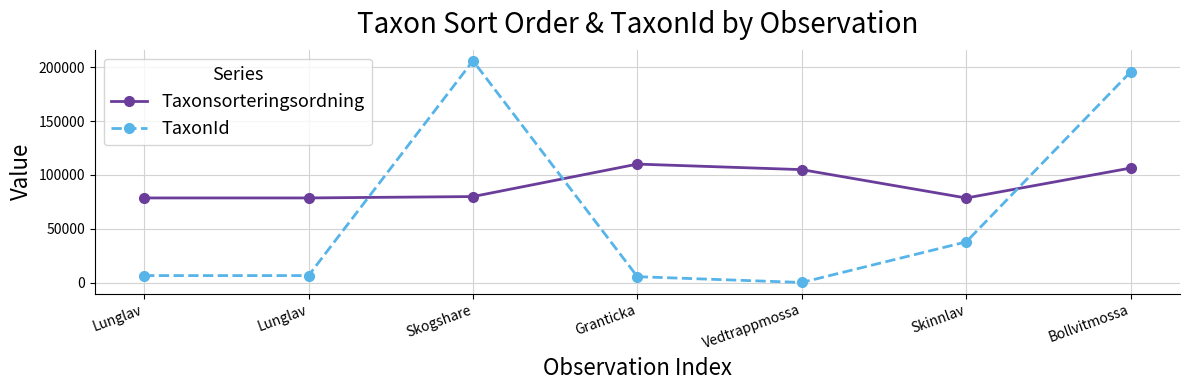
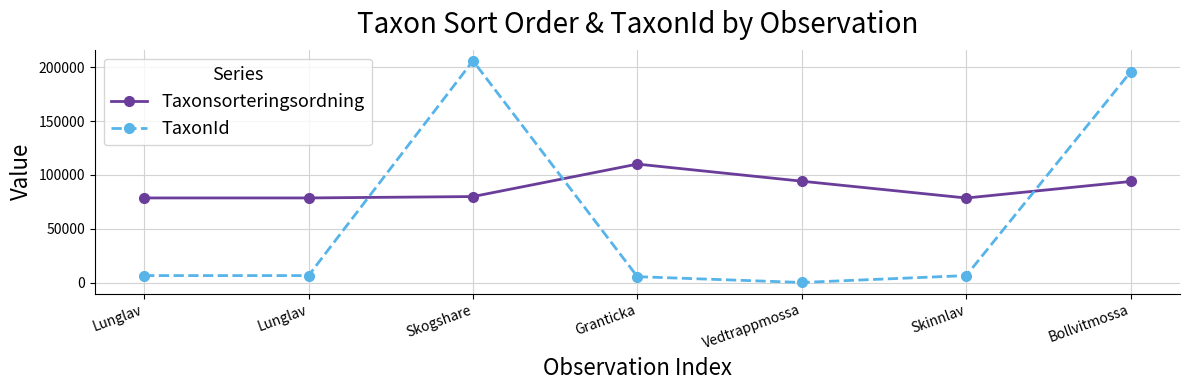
Taxonsorteringsordning, Vedtrappmossa: 105000 -> 94000
TaxonId, Skinnlav: 38000 -> 6000
Taxonsorteringsordning, Bollvitmossa: 106000 -> 94000
